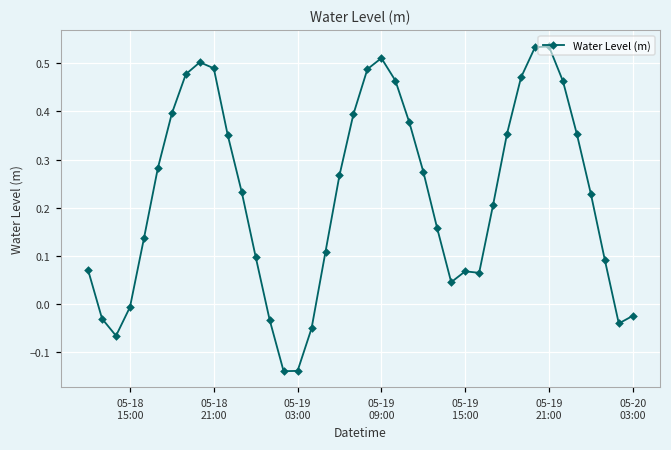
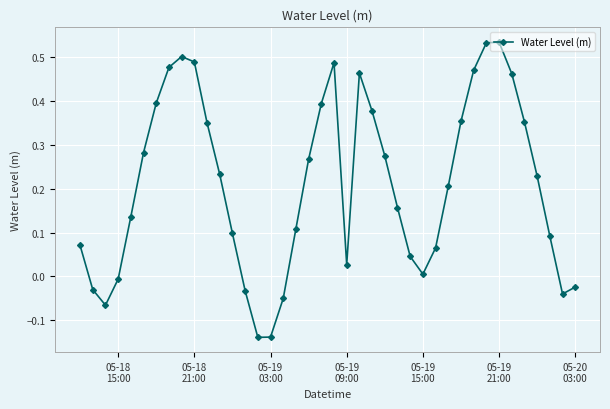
05-19 09:00: 0.51 -> 0.03
05-19 15:00: 0.07 -> 0.01
